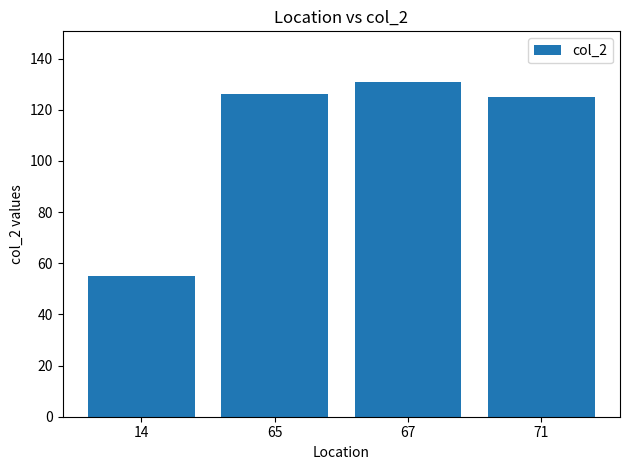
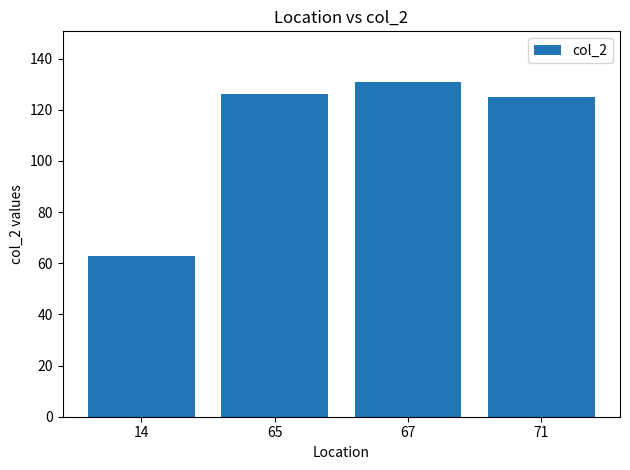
14: 55 -> 63
